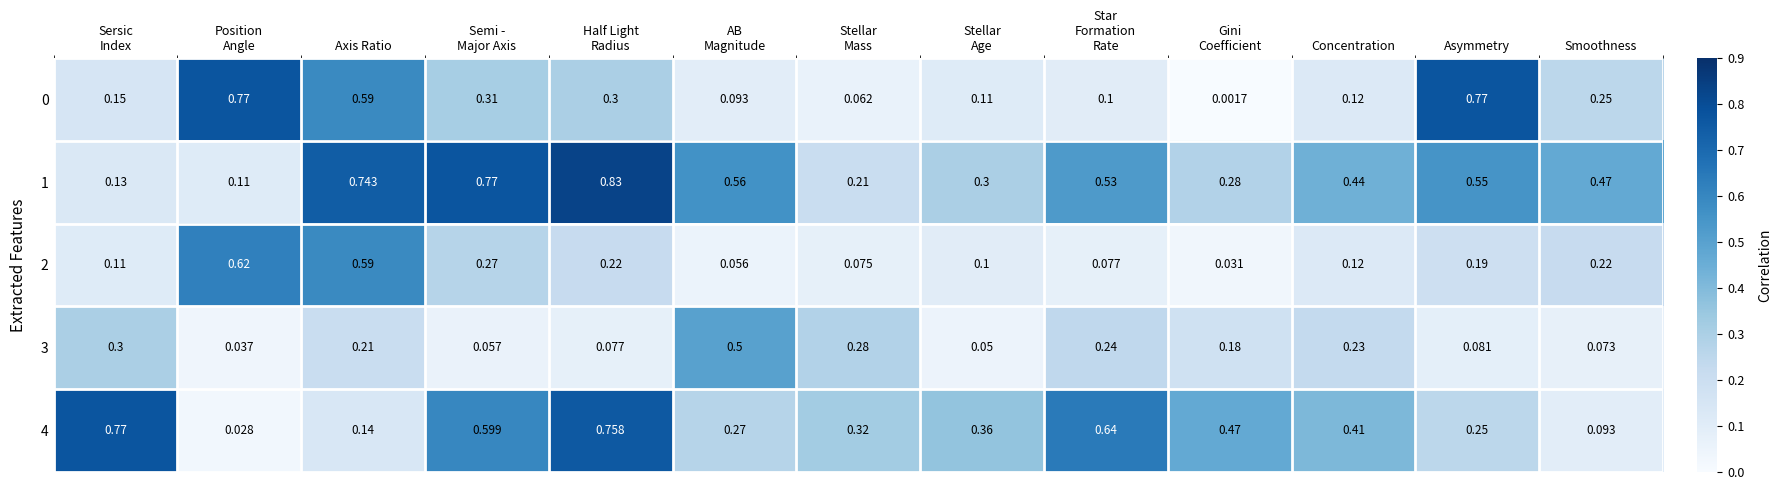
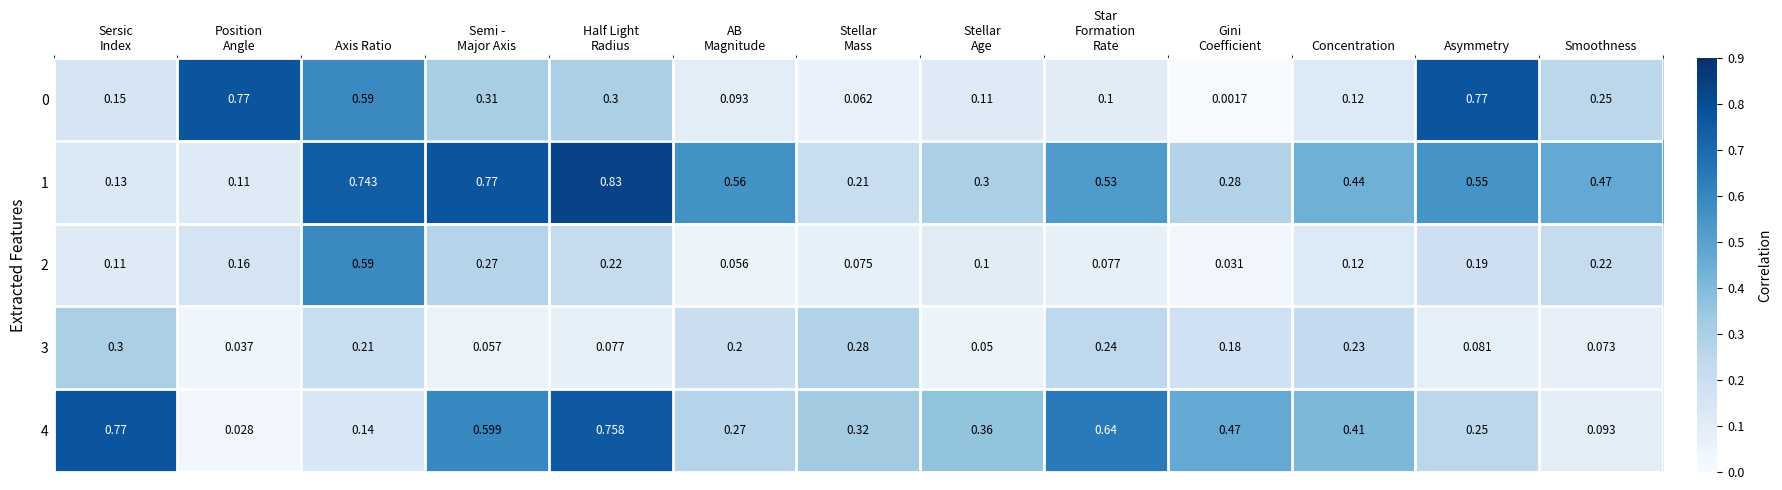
2, Position Angle: 0.62 -> 0.16
3, AB Magnitude: 0.5 -> 0.2
